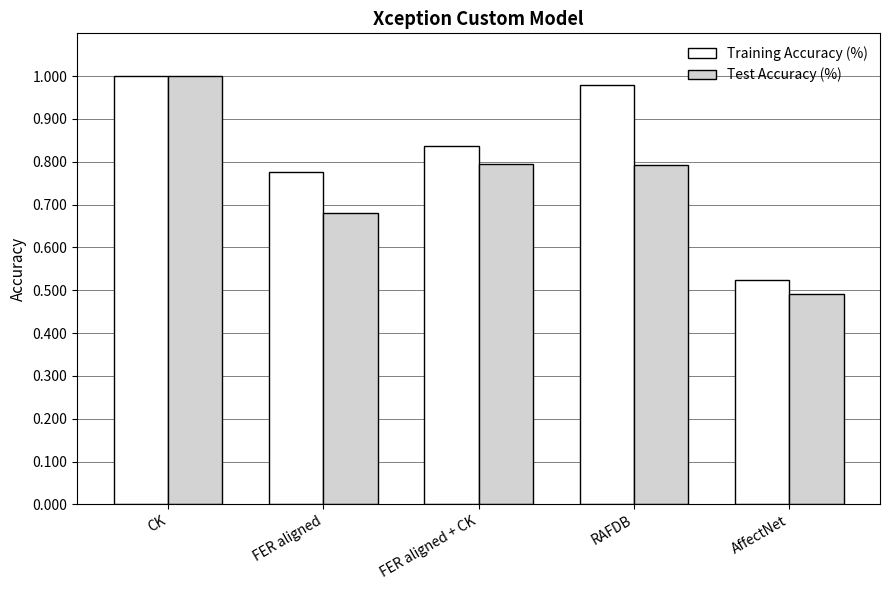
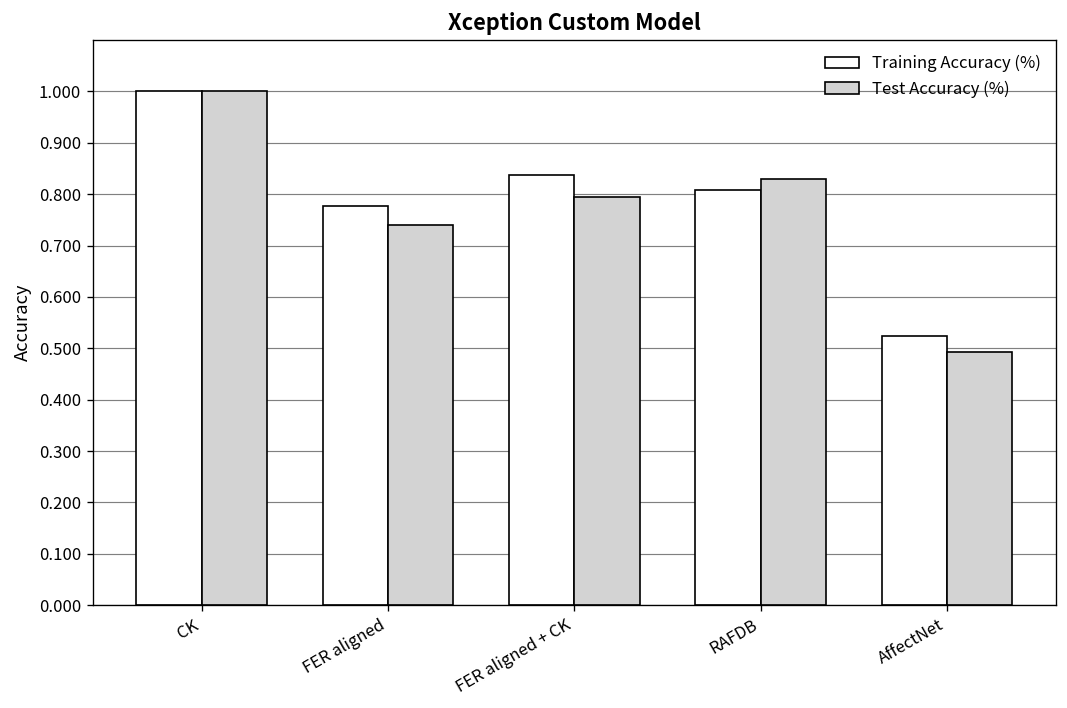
Test Accuracy (%), FER aligned: 0.68 -> 0.74
Training Accuracy (%), RAFDB: 0.98 -> 0.81
Test Accuracy (%), RAFDB: 0.79 -> 0.83
